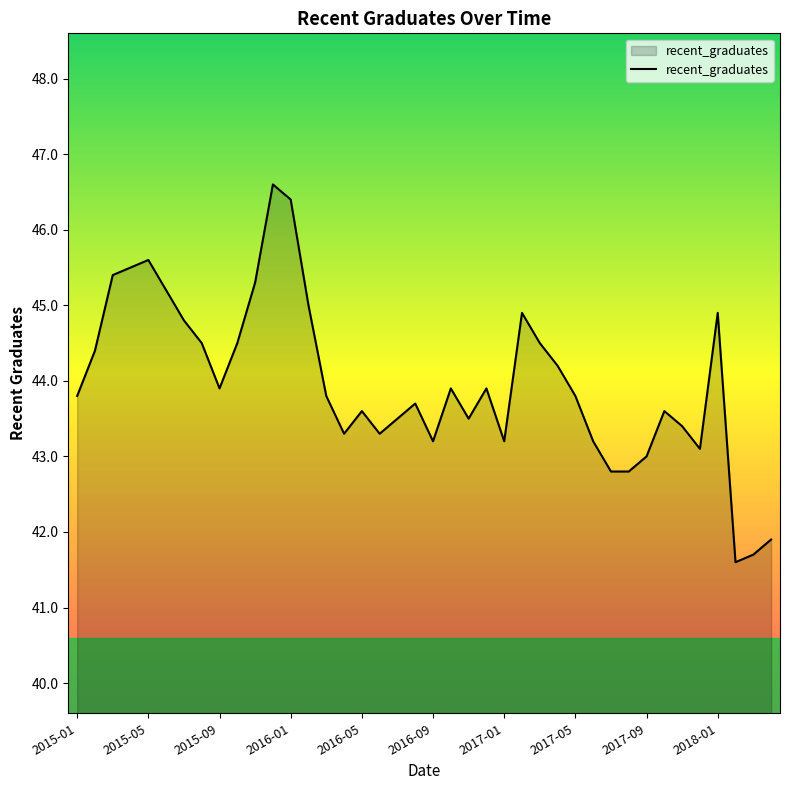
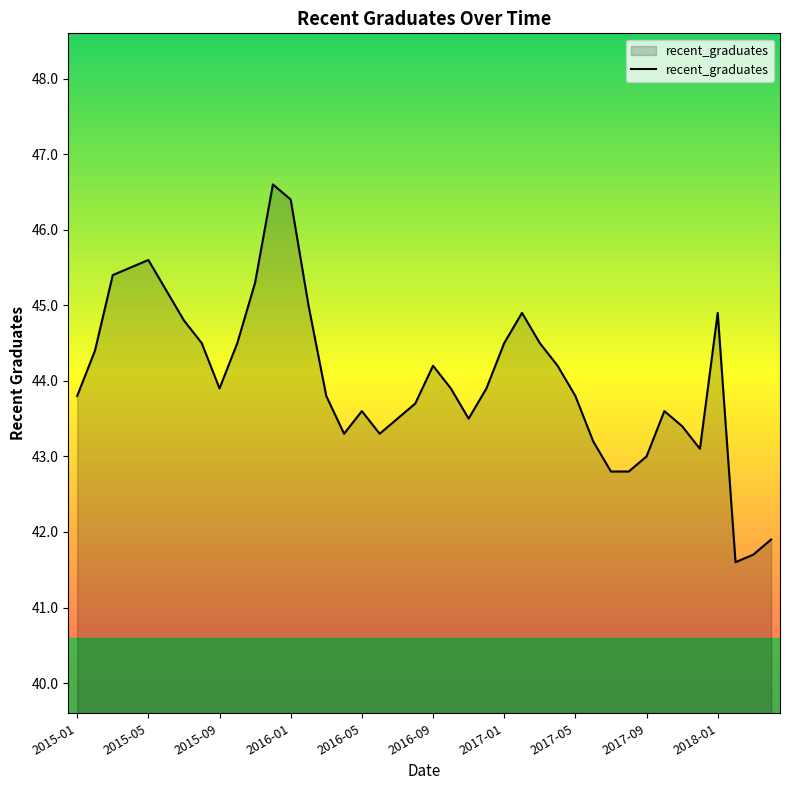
2016-09: 43.2 -> 44.2
2017-01: 43.2 -> 44.5
